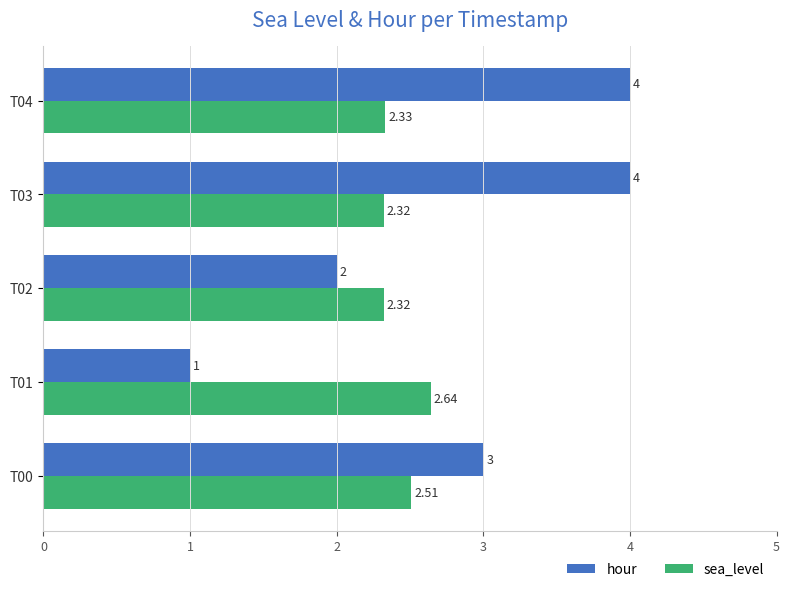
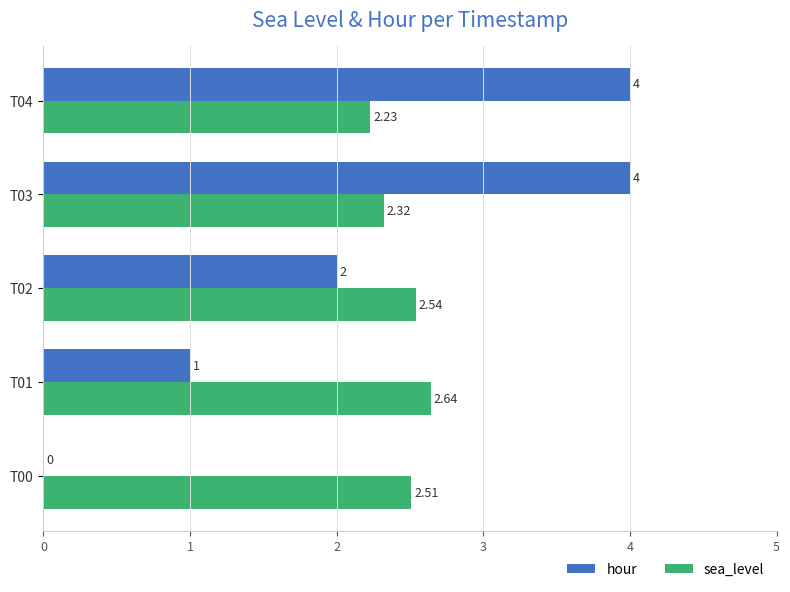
sea_level, T04: 2.33 -> 2.23
sea_level, T02: 2.32 -> 2.54
hour, T00: 3 -> 0
